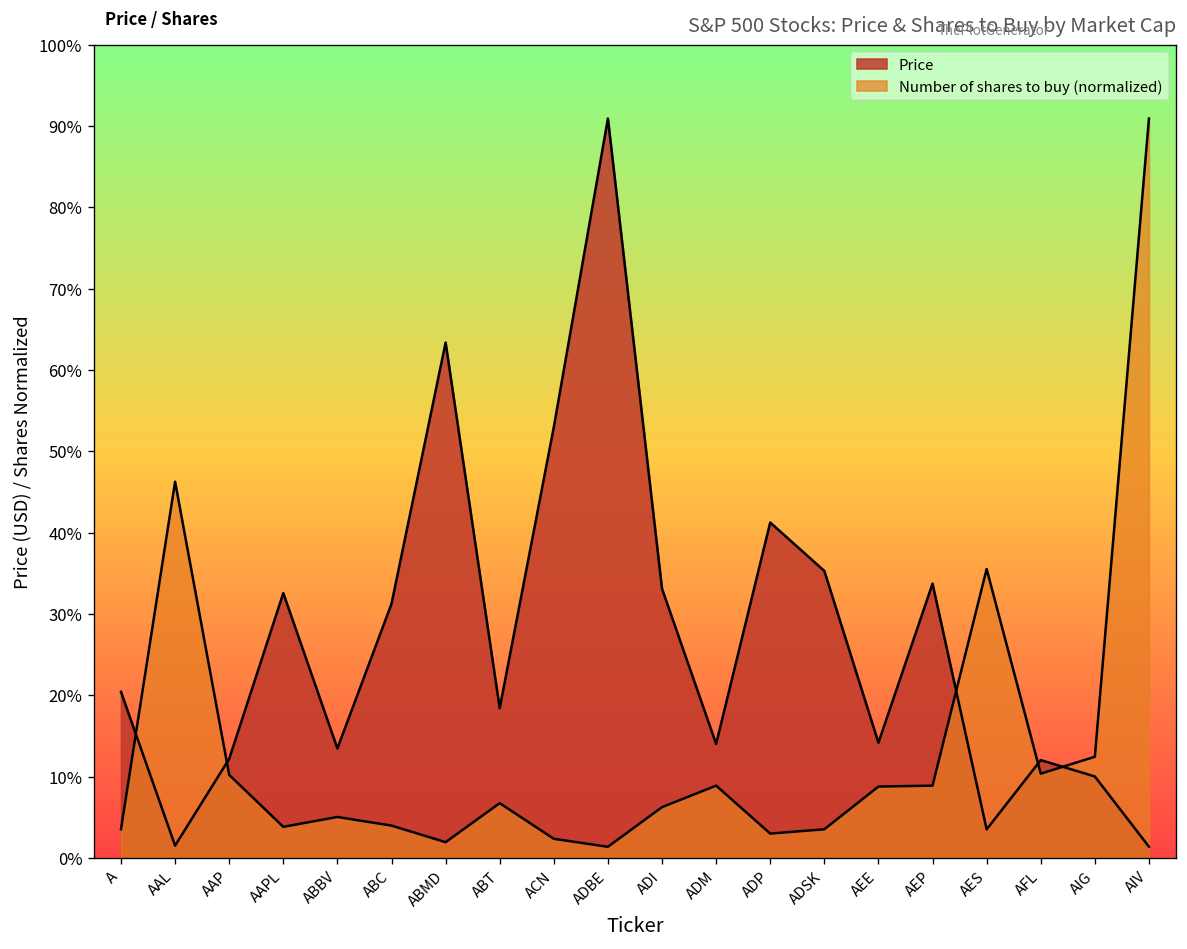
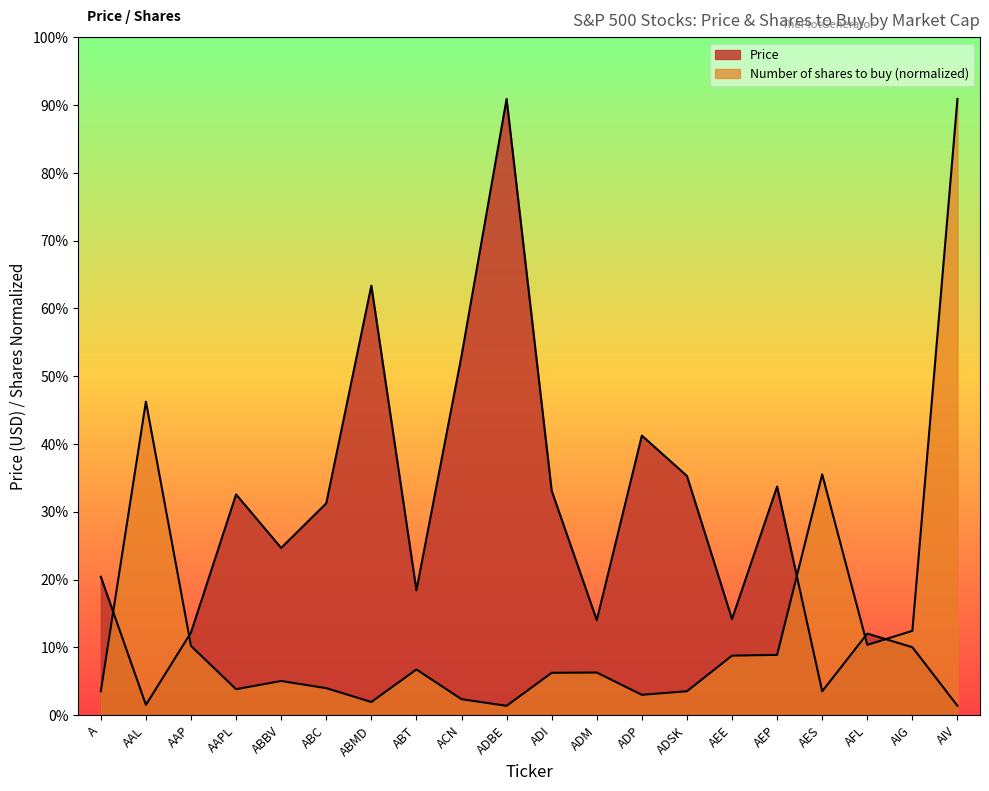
Price, ABBV: 13% -> 25%
Number of shares to buy (normalized), ADM: 9% -> 6%
